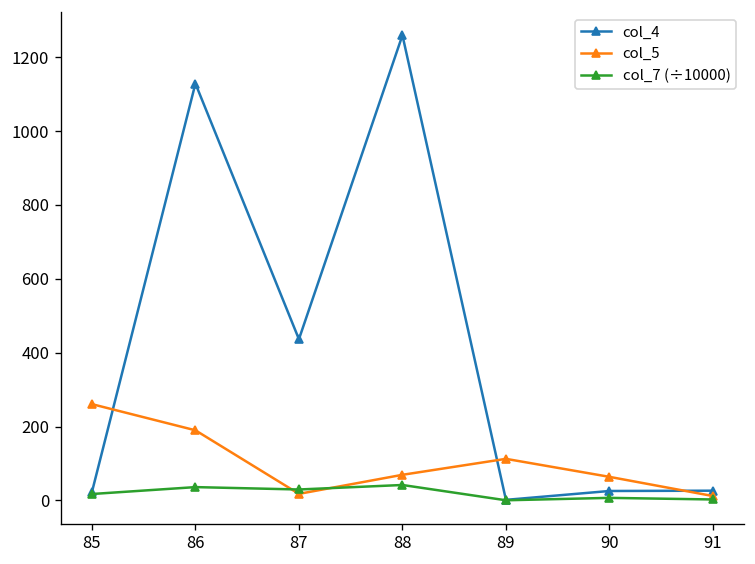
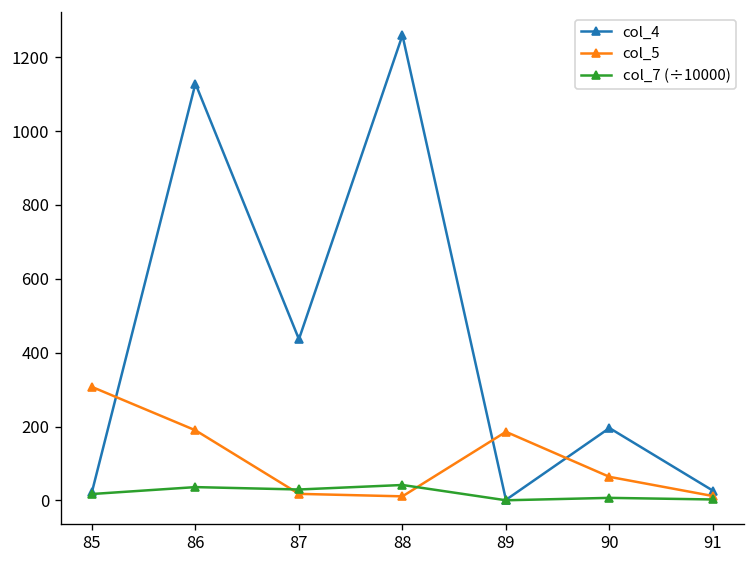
col_5, 85: 260 -> 310
col_5, 88: 70 -> 10
col_5, 89: 110 -> 190
col_4, 90: 30 -> 200
